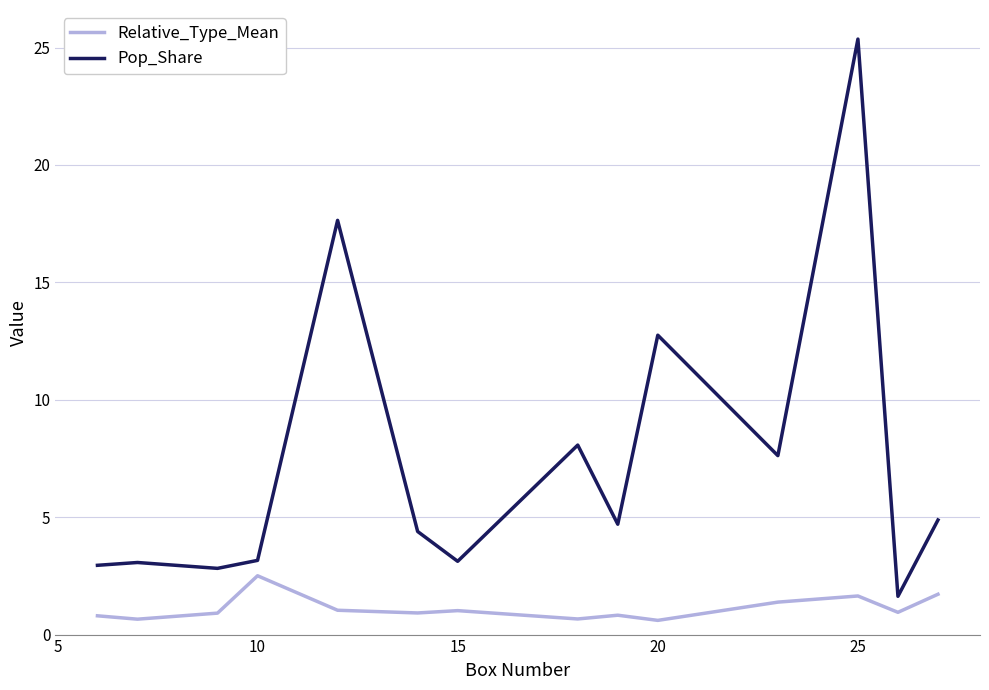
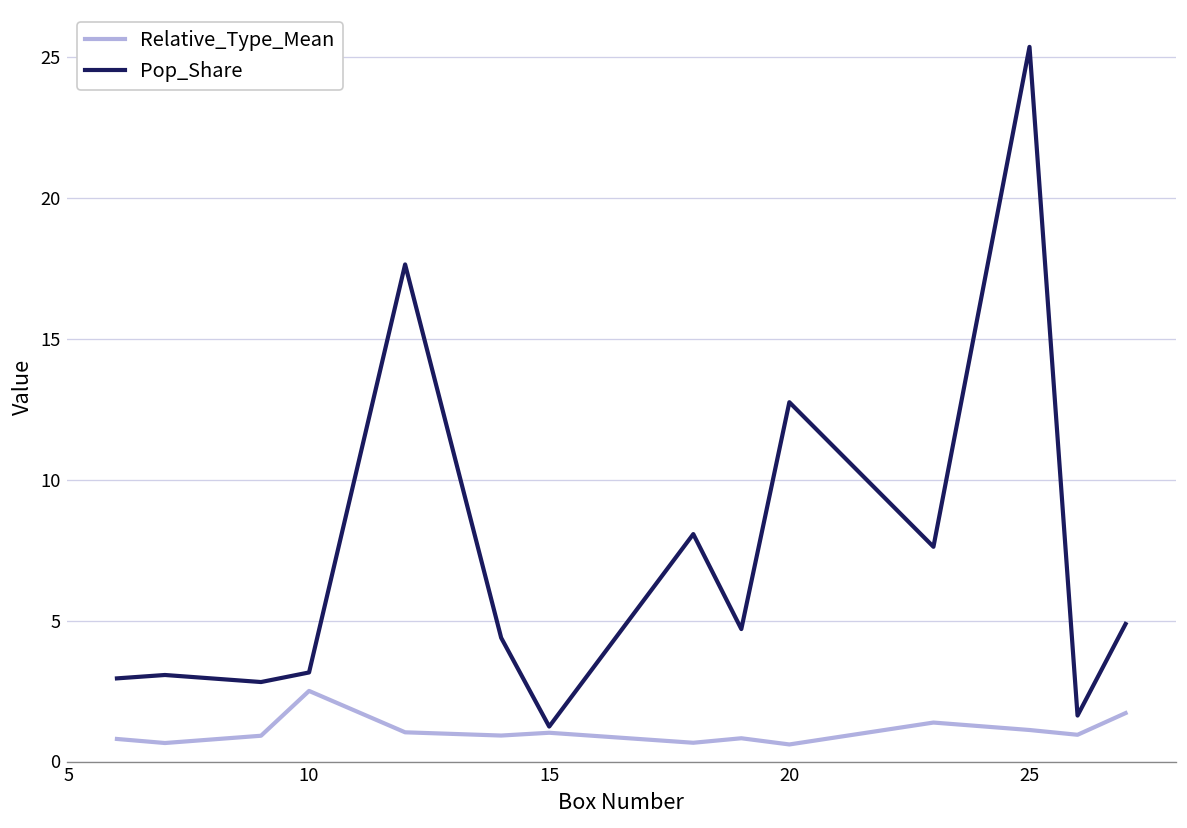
Pop_Share, 15: 3.1 -> 1.2
Relative_Type_Mean, 25: 1.6 -> 1.1
